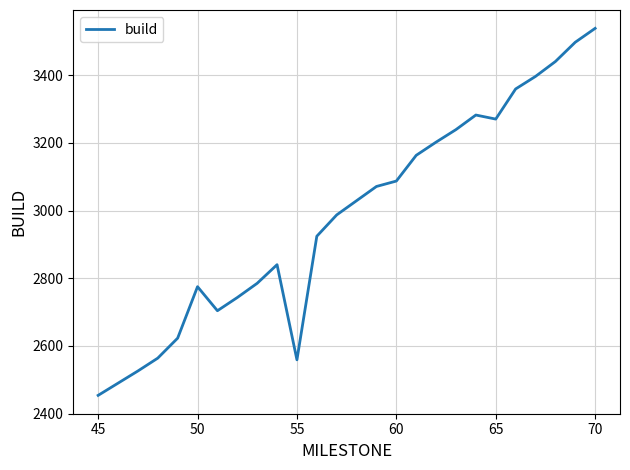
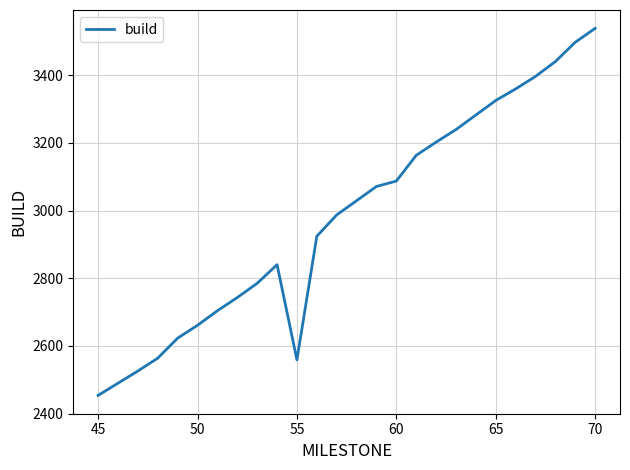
50: 2780 -> 2660
65: 3270 -> 3330
